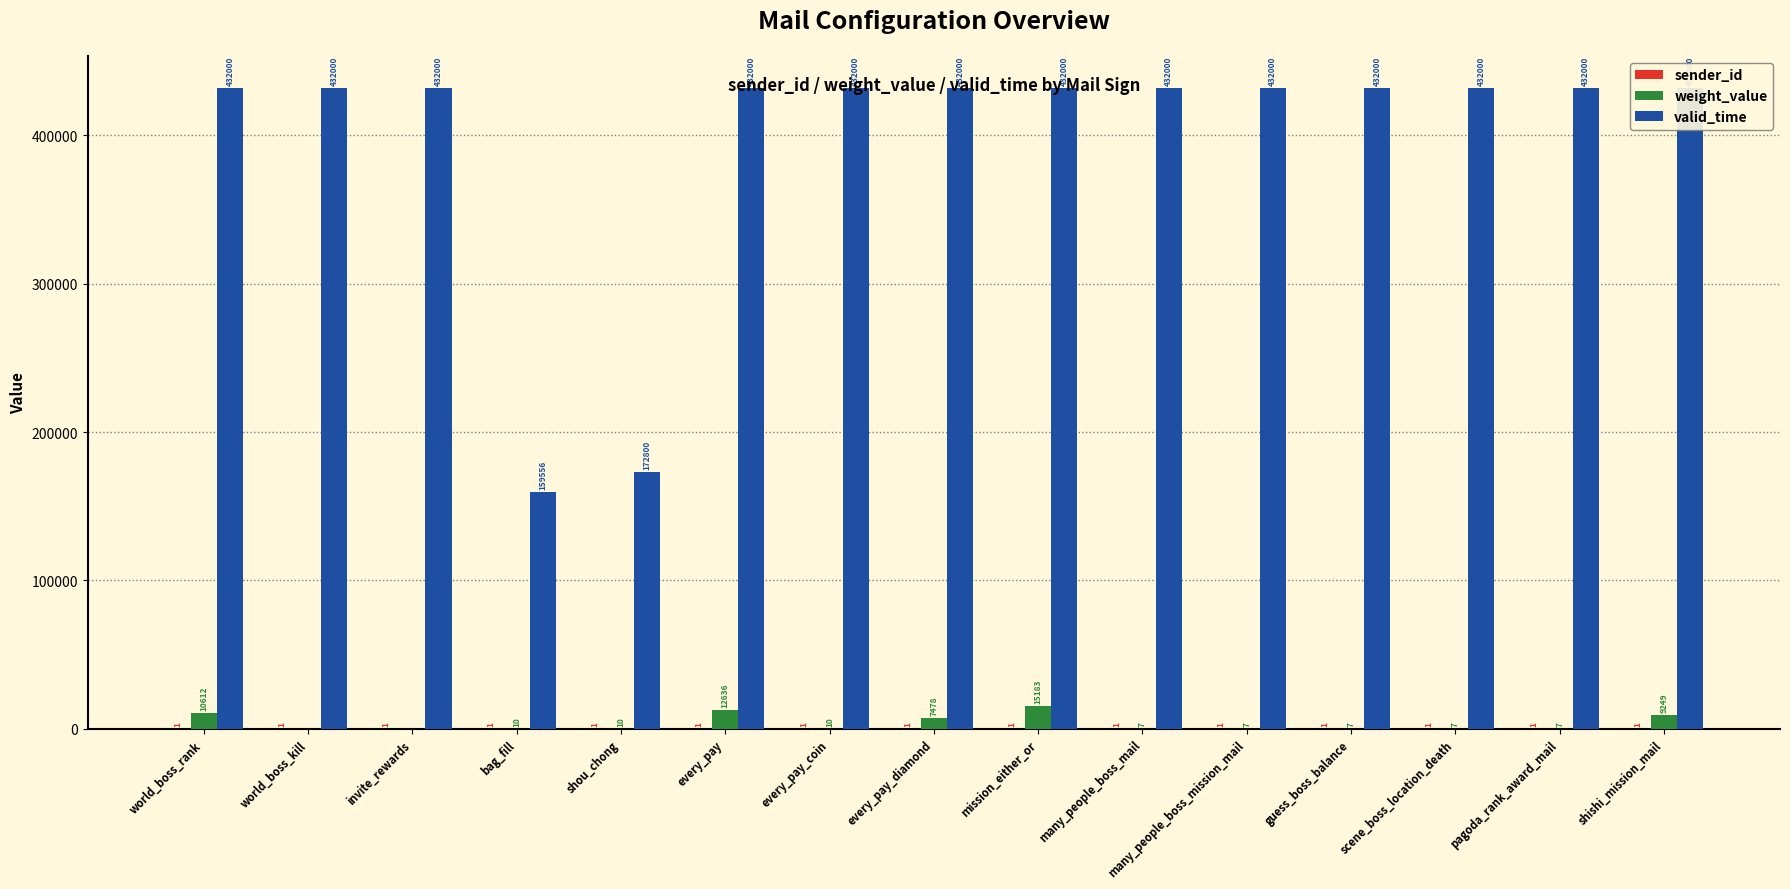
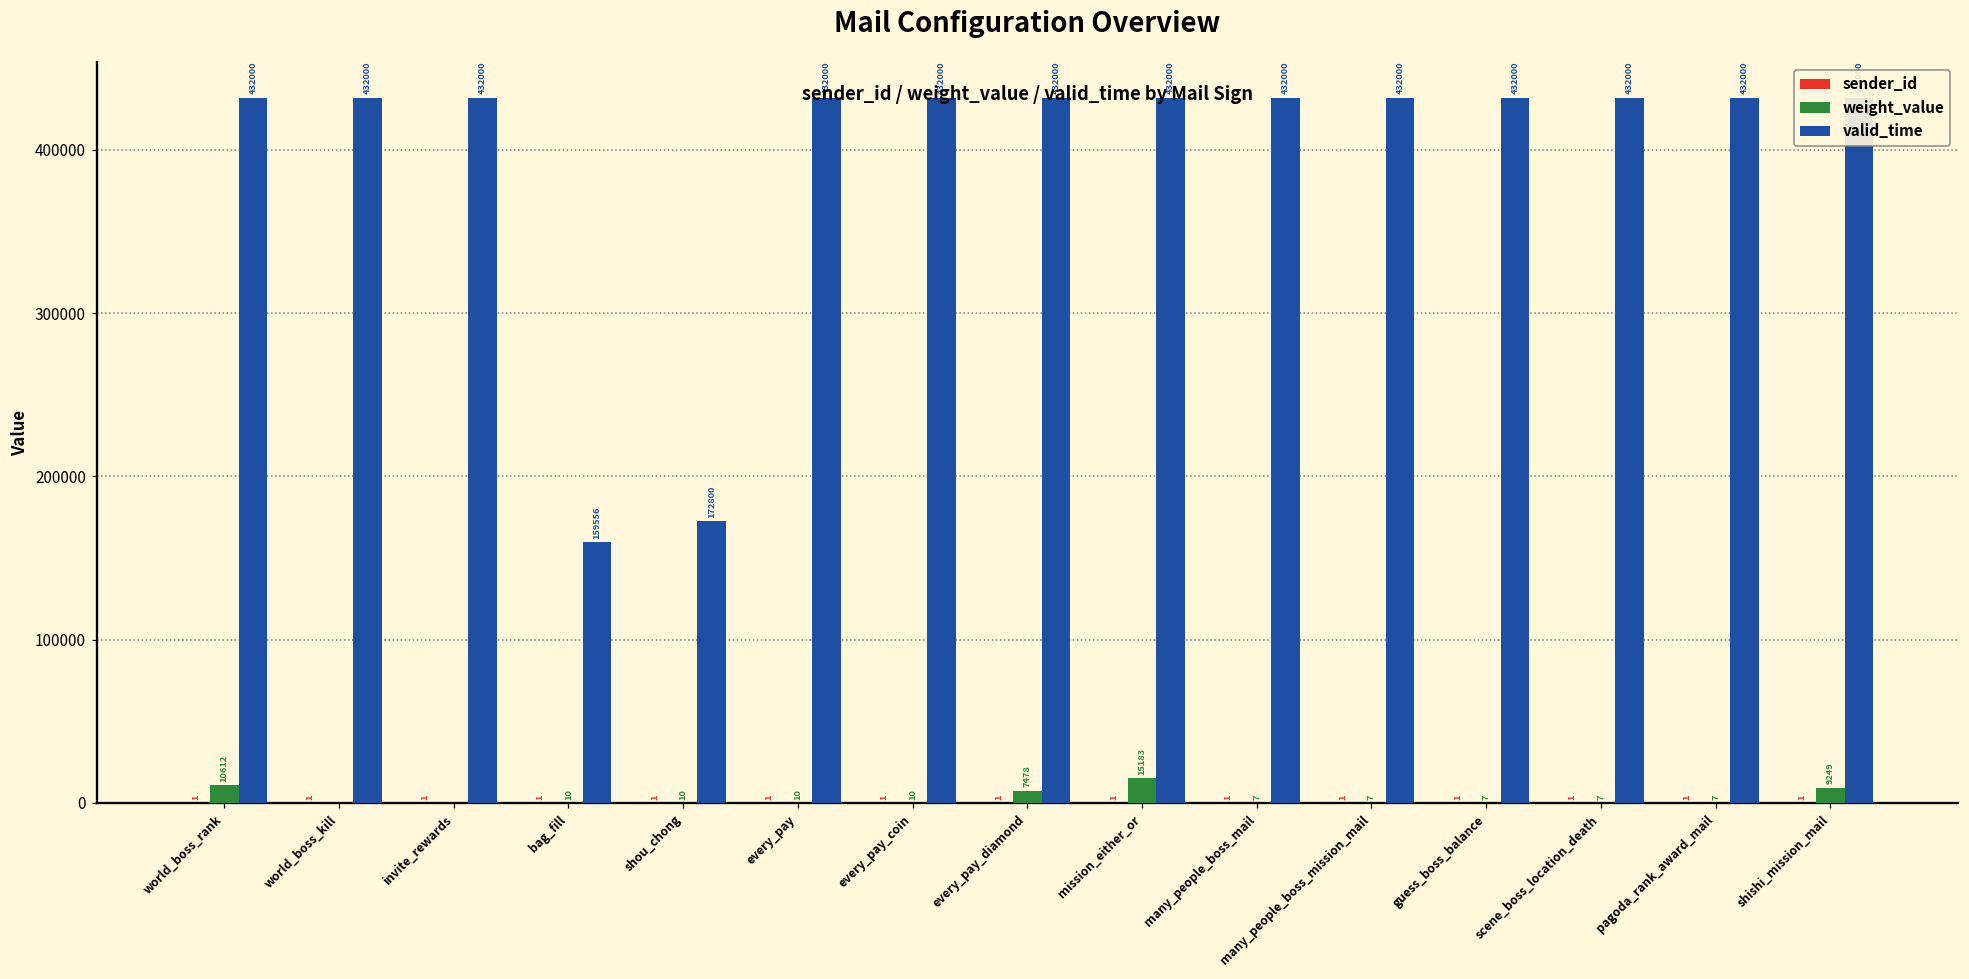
weight_value, every_pay: 12636 -> 10
